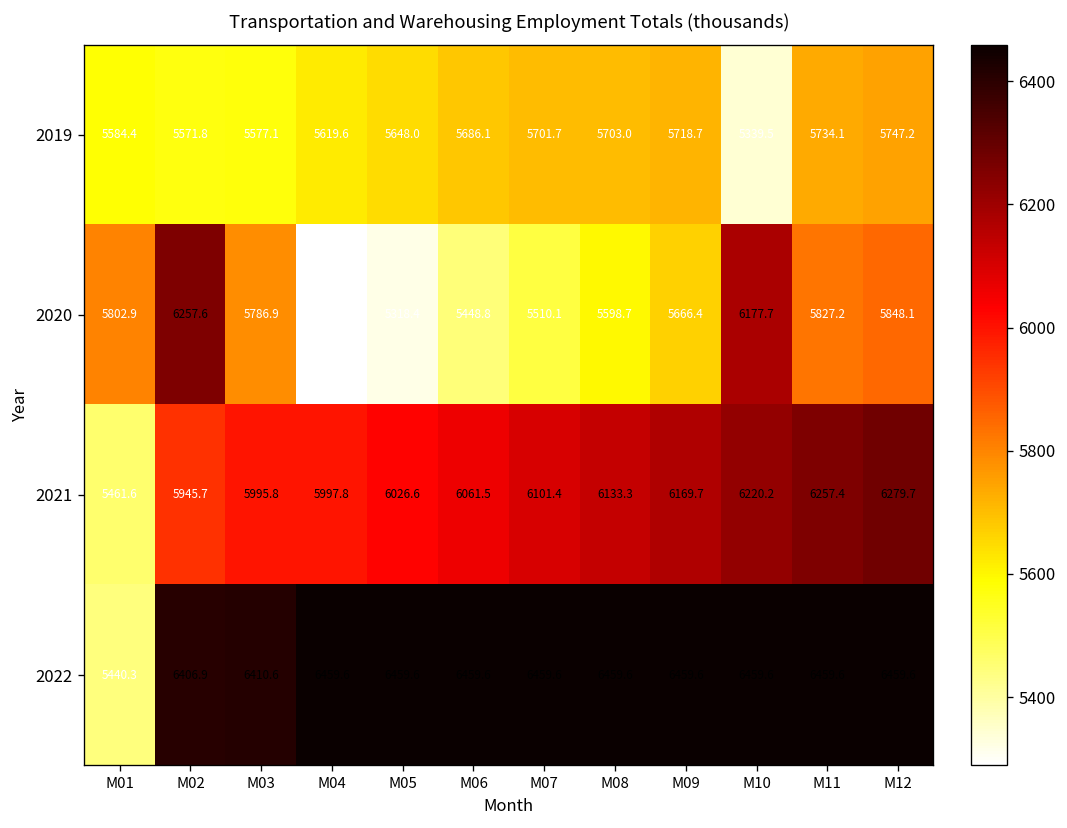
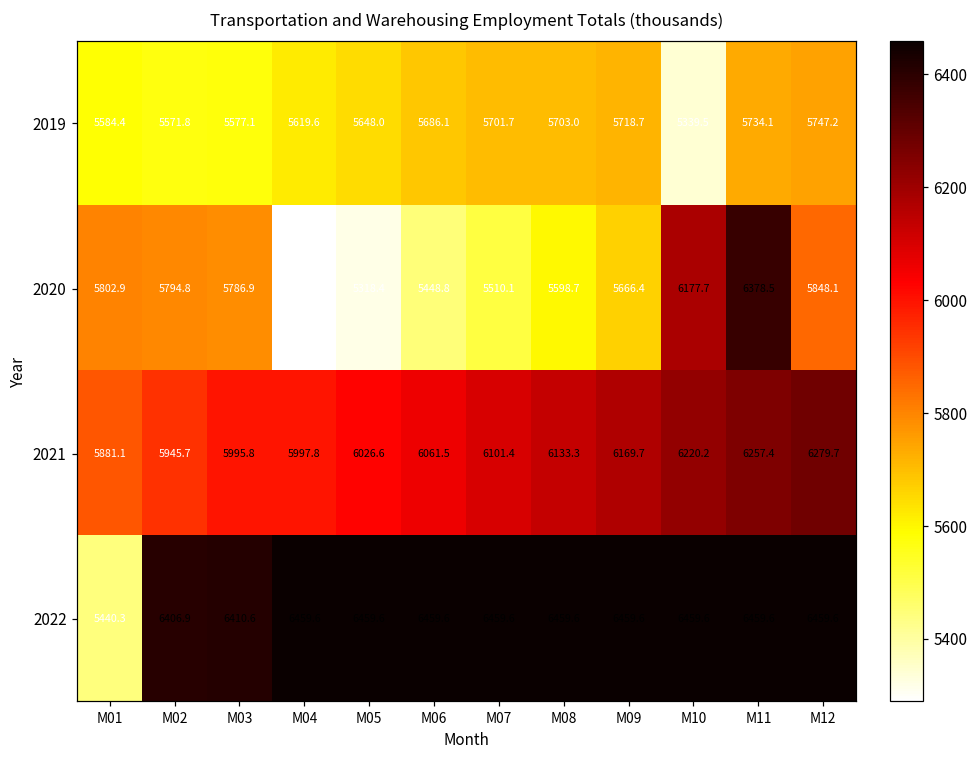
2020, M02: 6257.6 -> 5794.8
2020, M11: 5827.2 -> 6378.5
2021, M01: 5461.6 -> 5881.1
